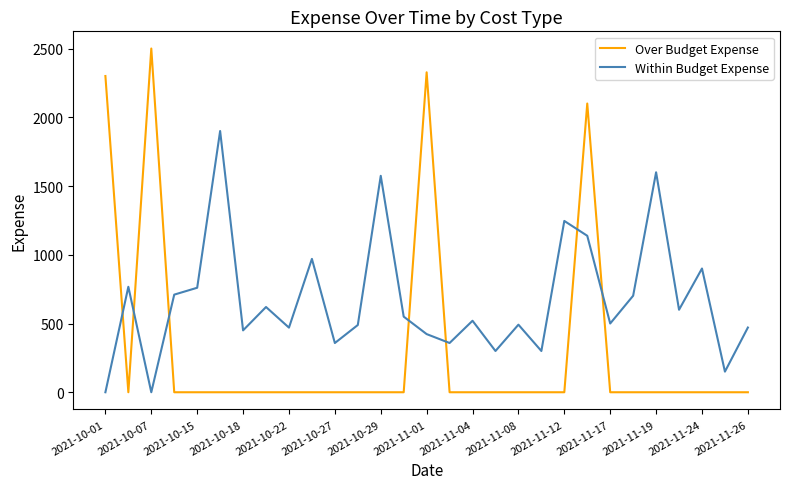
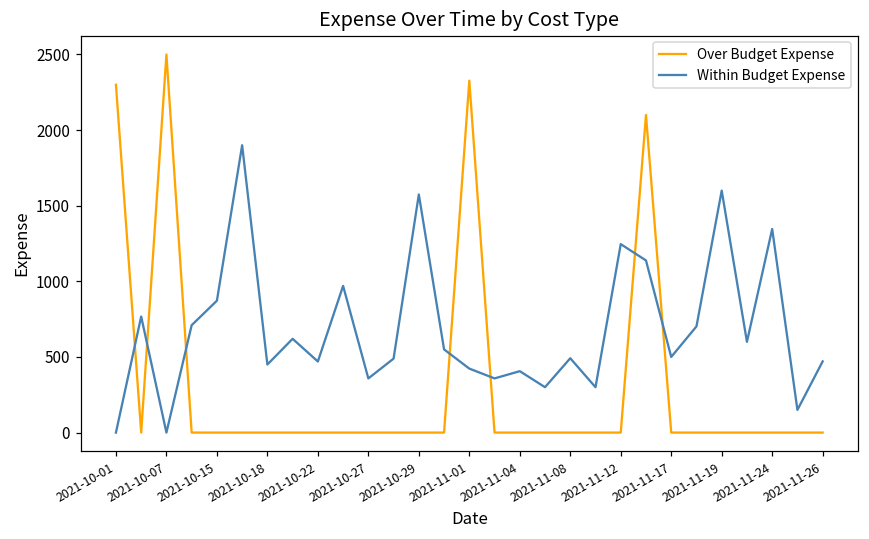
Within Budget Expense, 2021-10-15: 760 -> 870
Within Budget Expense, 2021-11-04: 520 -> 410
Within Budget Expense, 2021-11-24: 900 -> 1350
